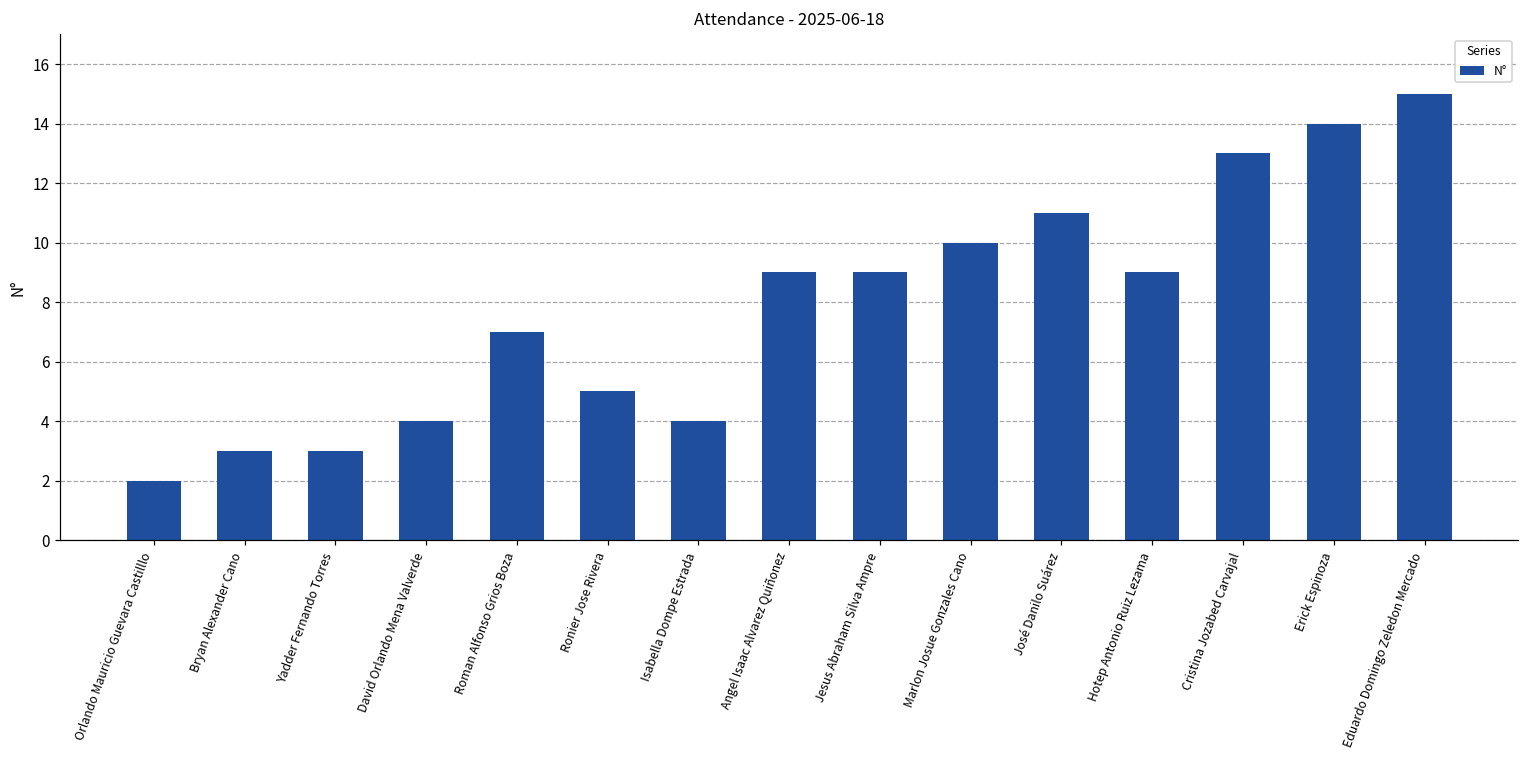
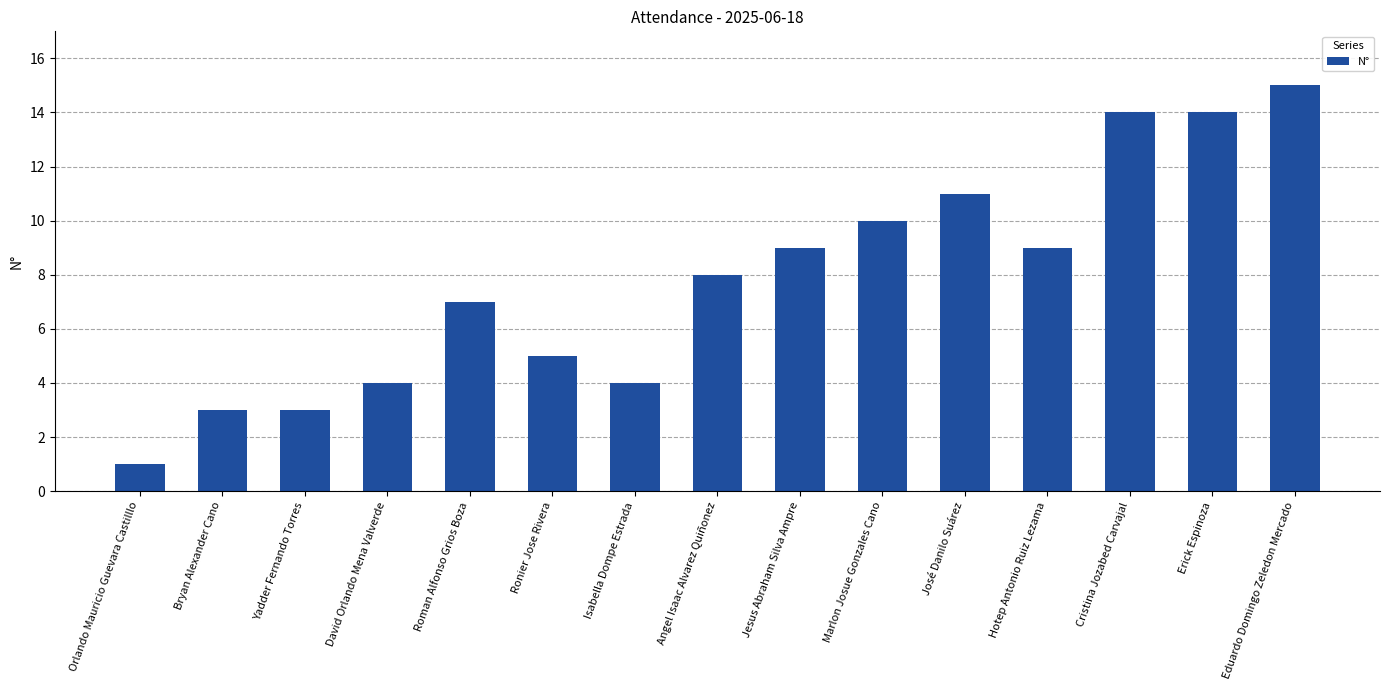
Orlando Mauricio Guevara Castilllo: 2 -> 1
Angel Isaac Alvarez Quiñonez: 9 -> 8
Cristina Jozabed Carvajal: 13 -> 14
